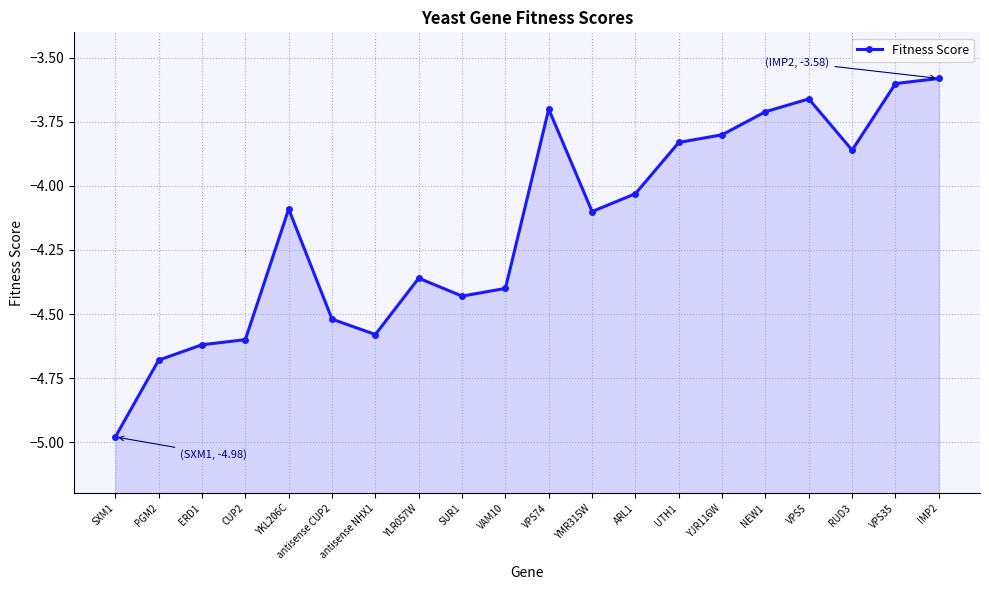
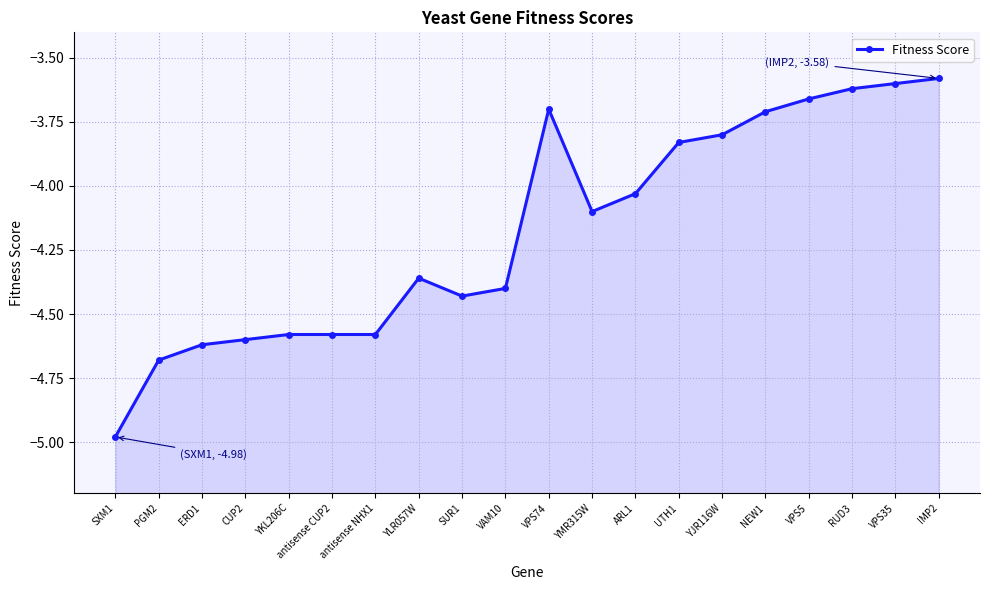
YKL206C: -4.09 -> -4.58
antisense CUP2: -4.52 -> -4.58
RUD3: -3.86 -> -3.62
